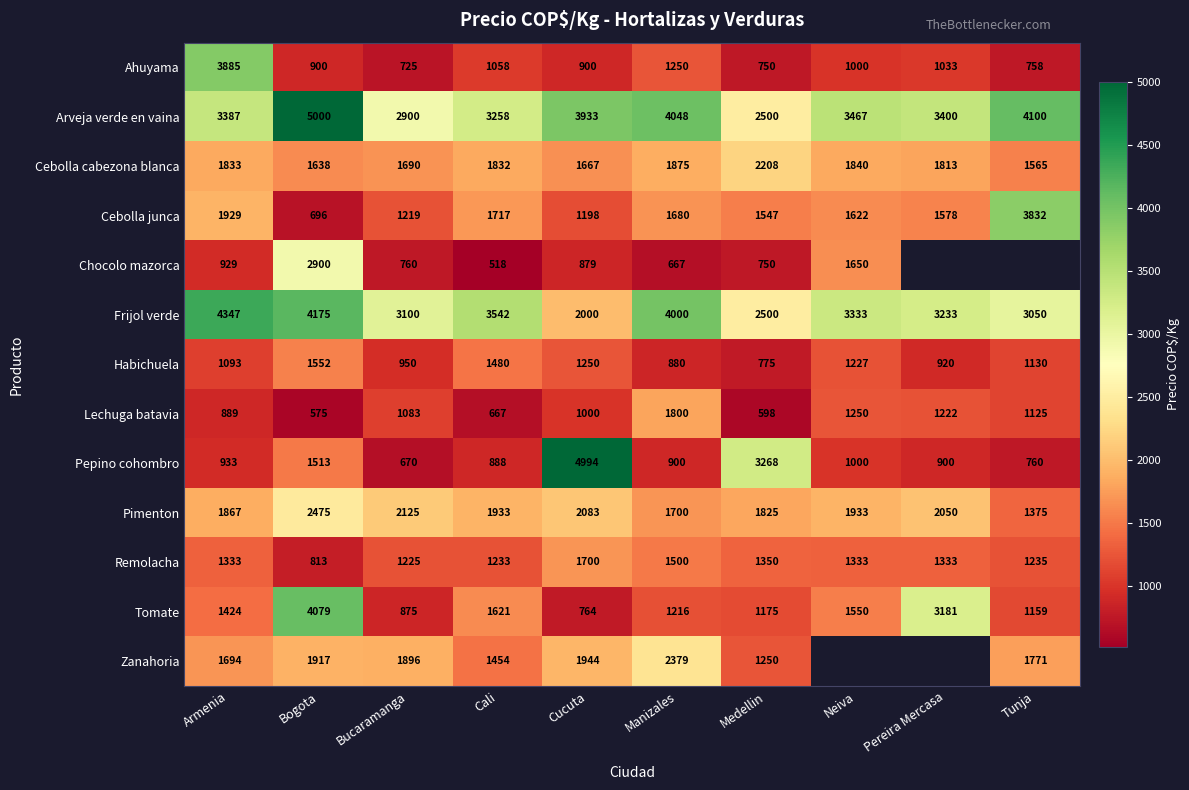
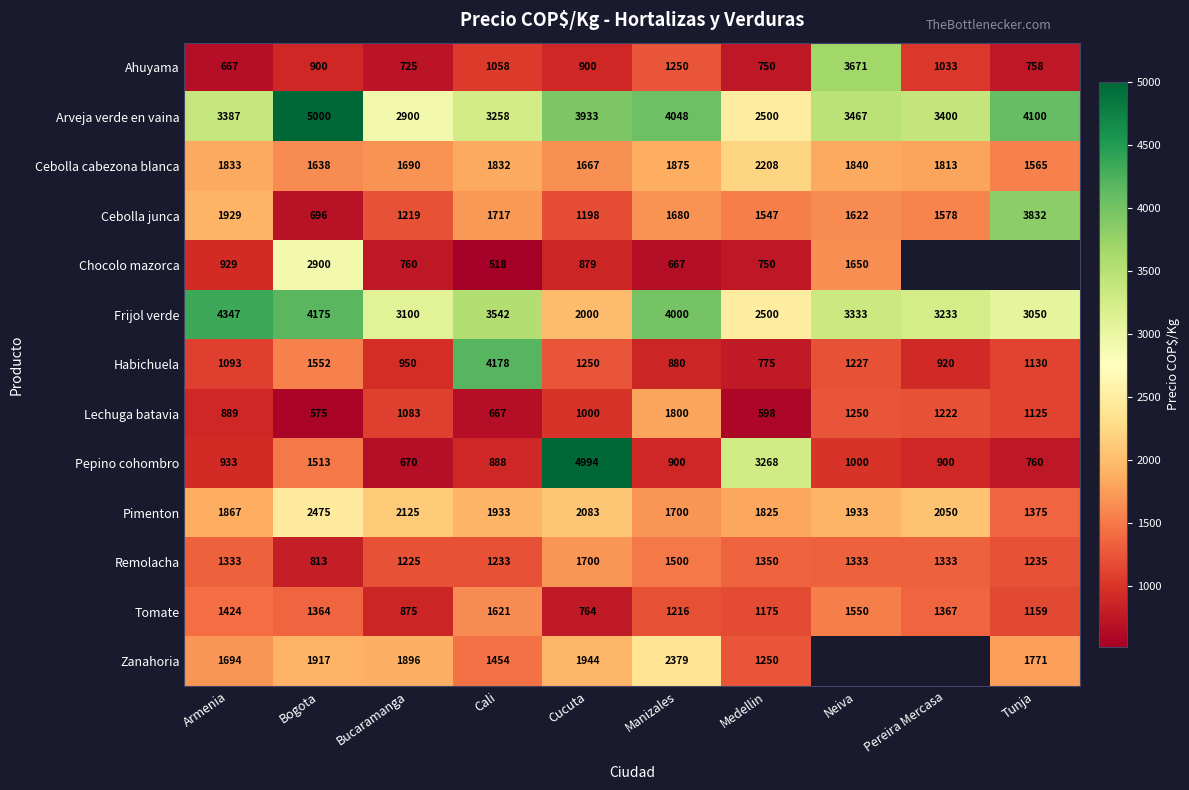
Ahuyama, Armenia: 3885 -> 667
Ahuyama, Neiva: 1000 -> 3671
Habichuela, Cali: 1480 -> 4178
Tomate, Bogota: 4079 -> 1364
Tomate, Pereira Mercasa: 3181 -> 1367
